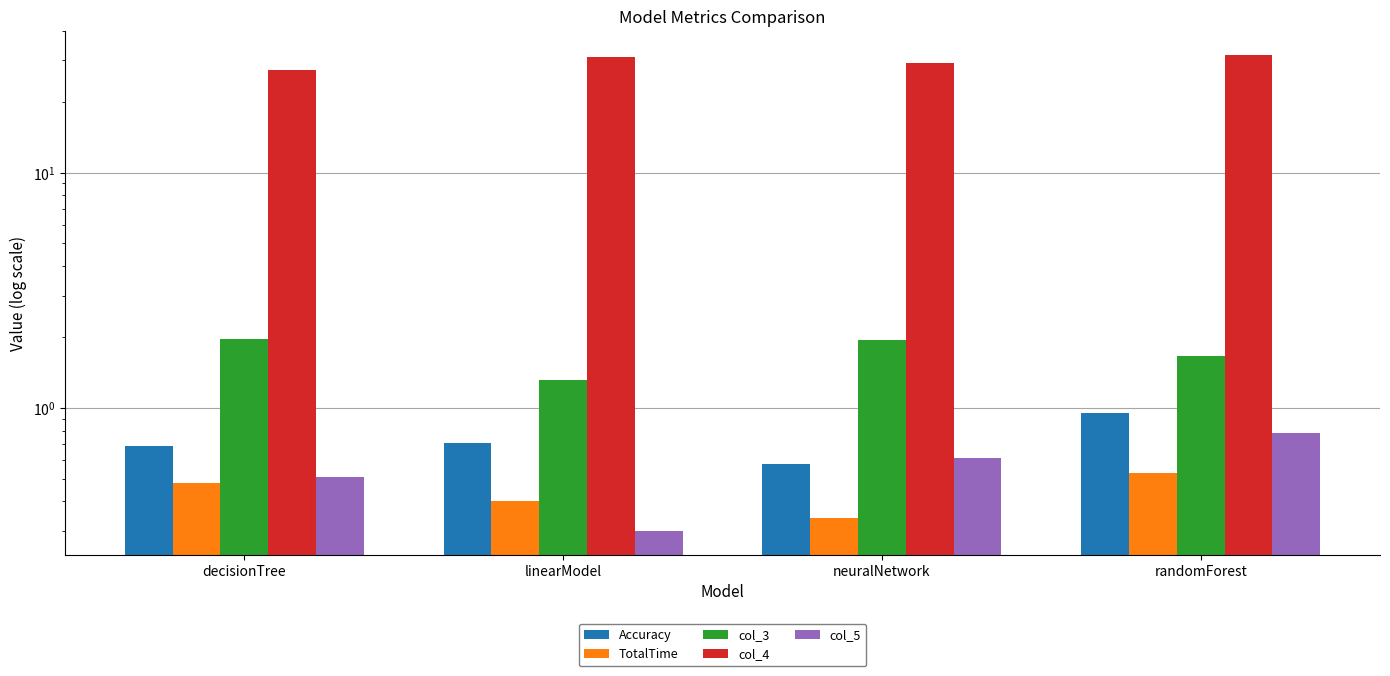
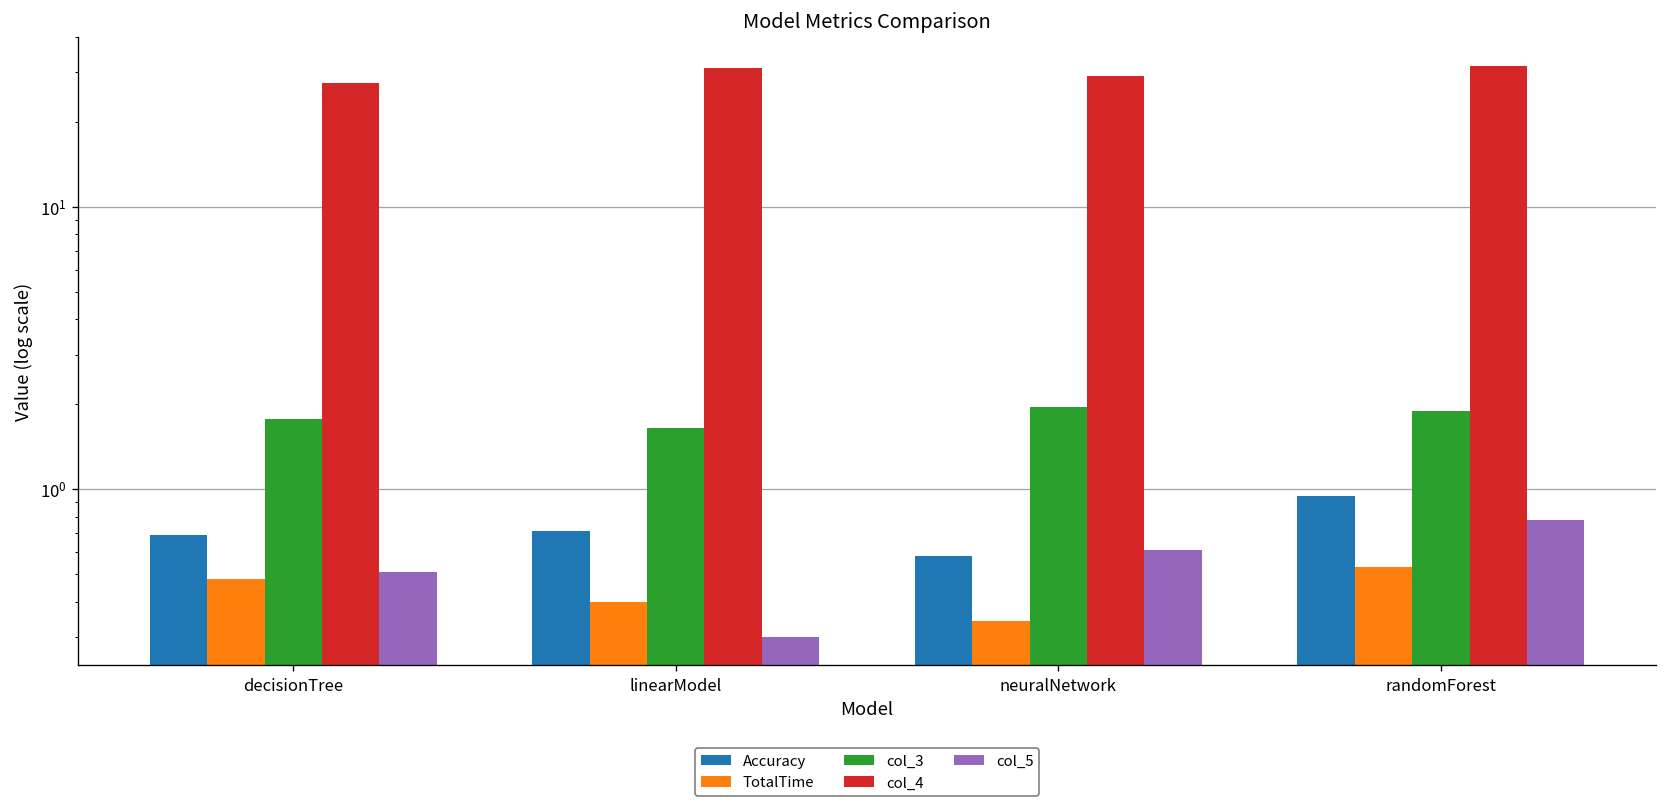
col_3, decisionTree: 2.0 -> 1.8
col_3, linearModel: 1.3 -> 1.7
col_3, randomForest: 1.7 -> 1.9
